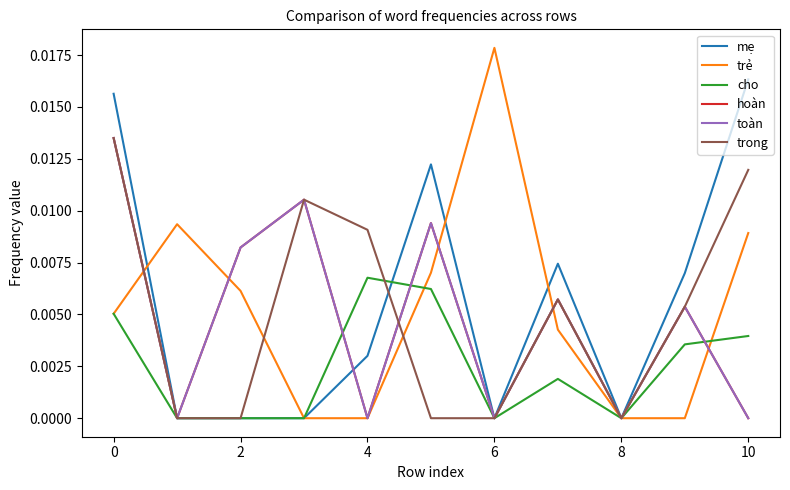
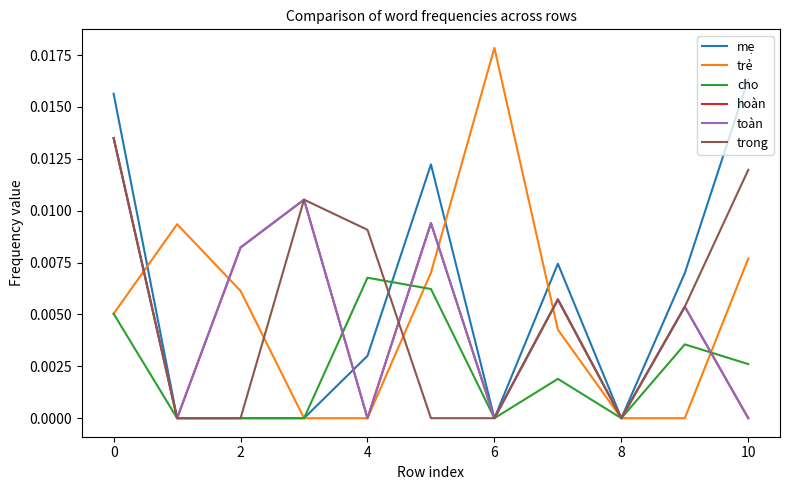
trẻ, 10: 0.0089 -> 0.0077
cho, 10: 0.0040 -> 0.0026
